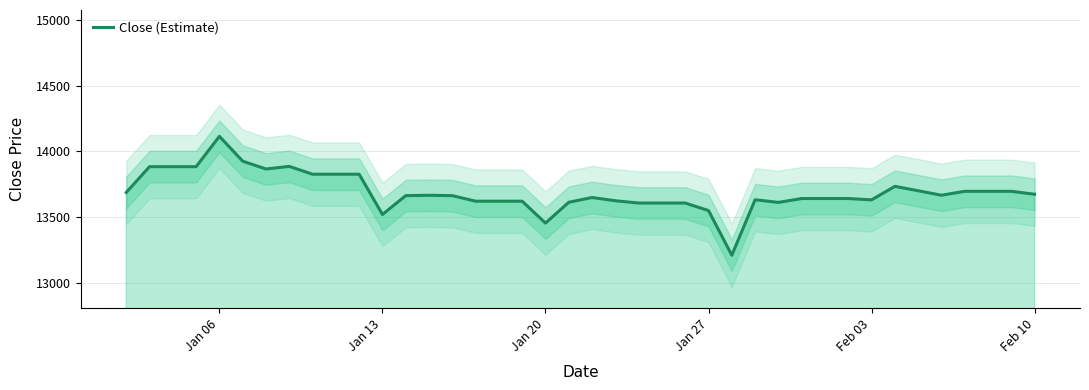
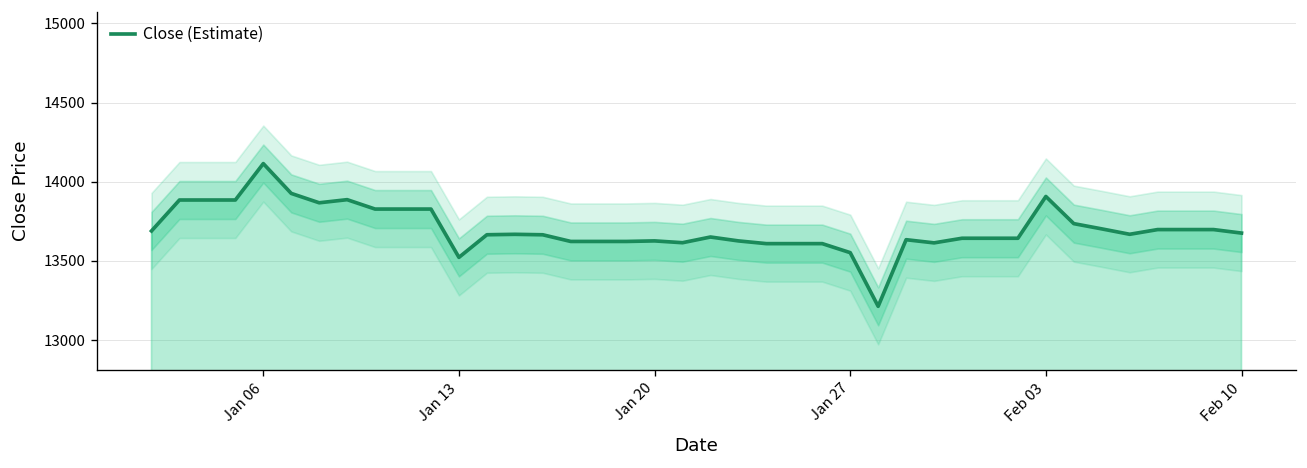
Close (Estimate), Jan 20: 13460 -> 13630
Close (Estimate), Feb 03: 13630 -> 13910
